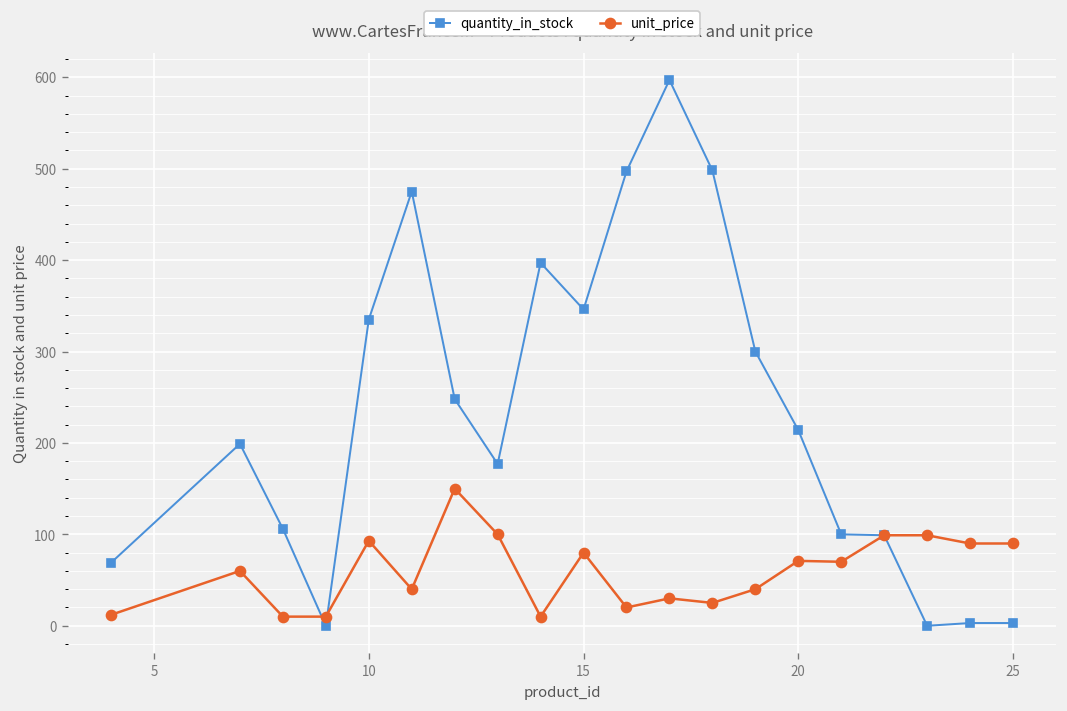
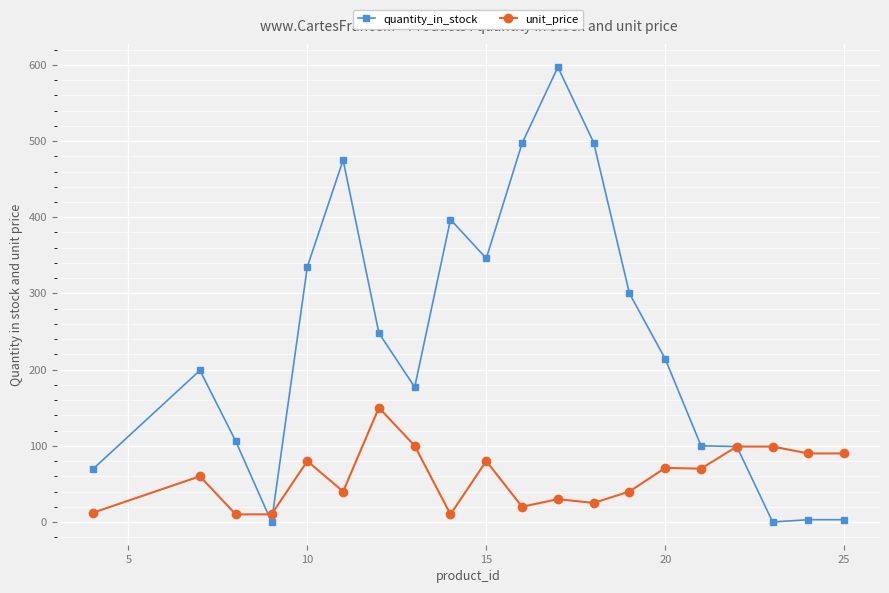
unit_price, 10: 90 -> 80
